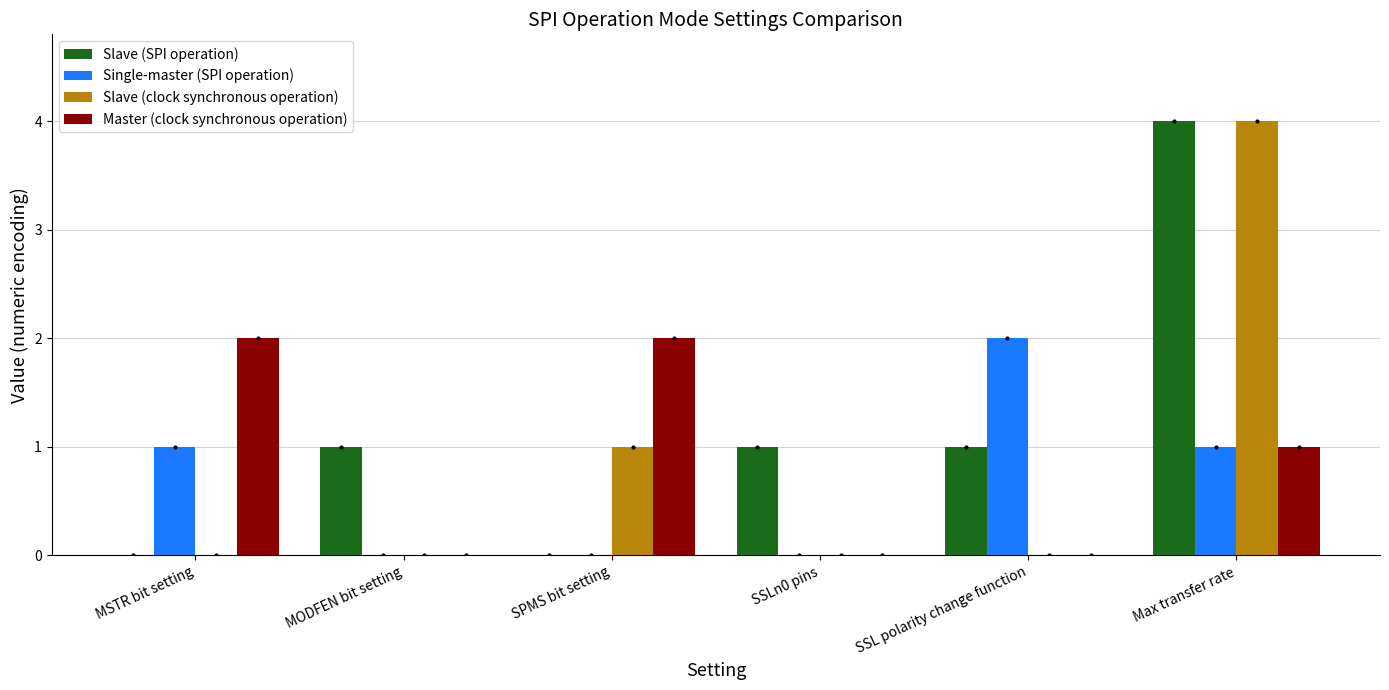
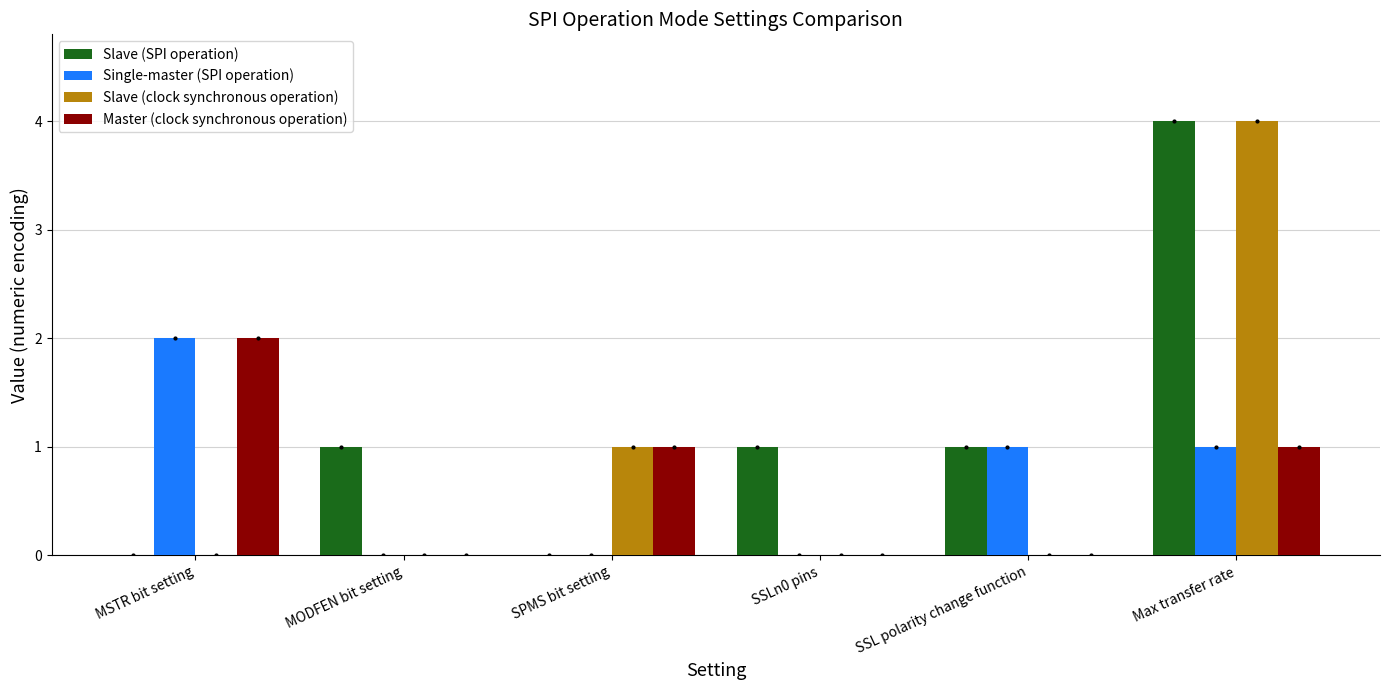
Single-master (SPI operation), MSTR bit setting: 1 -> 2
Master (clock synchronous operation), SPMS bit setting: 2 -> 1
Single-master (SPI operation), SSL polarity change function: 2 -> 1
